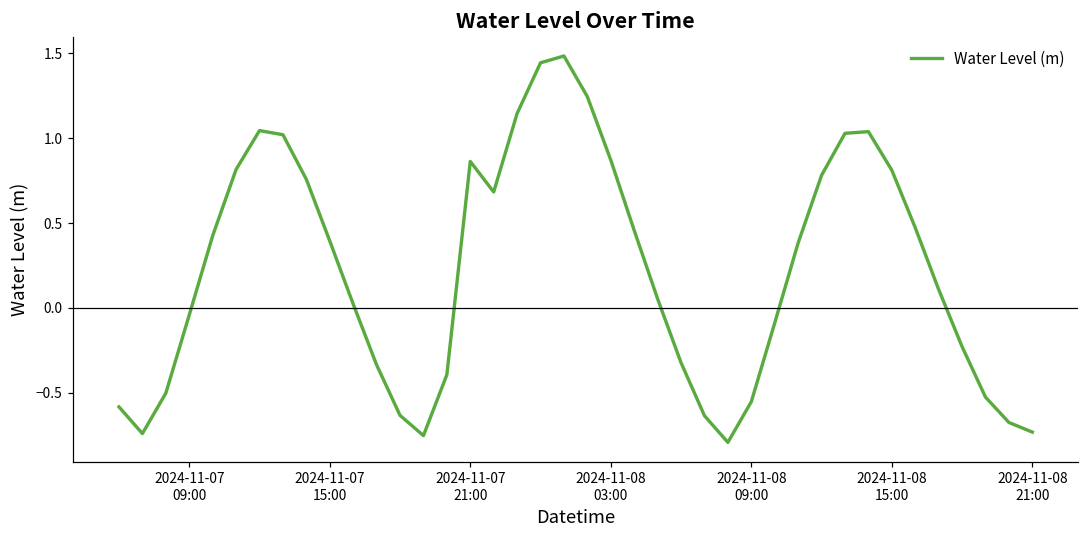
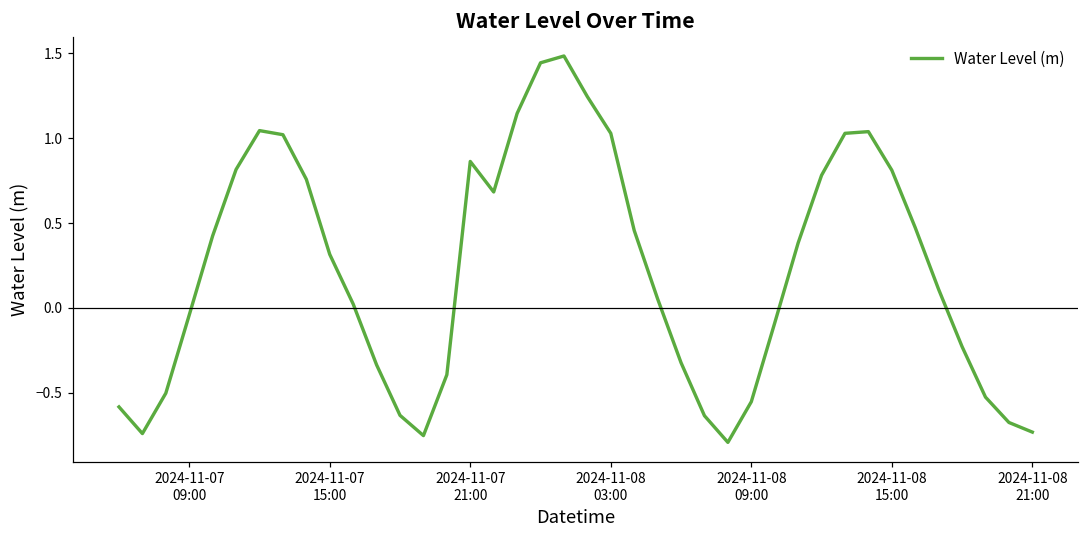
2024-11-07 15:00: 0.39 -> 0.32
2024-11-08 03:00: 0.87 -> 1.03
